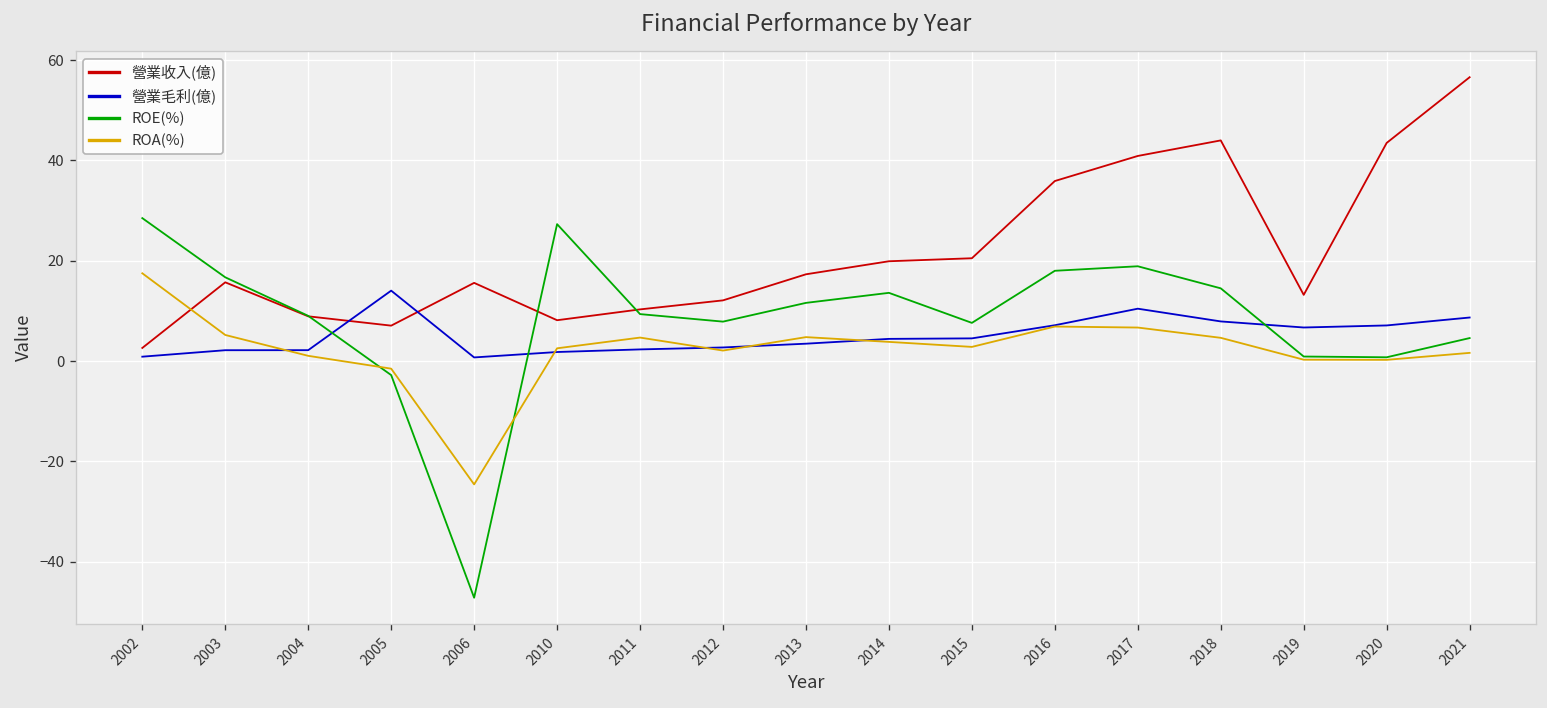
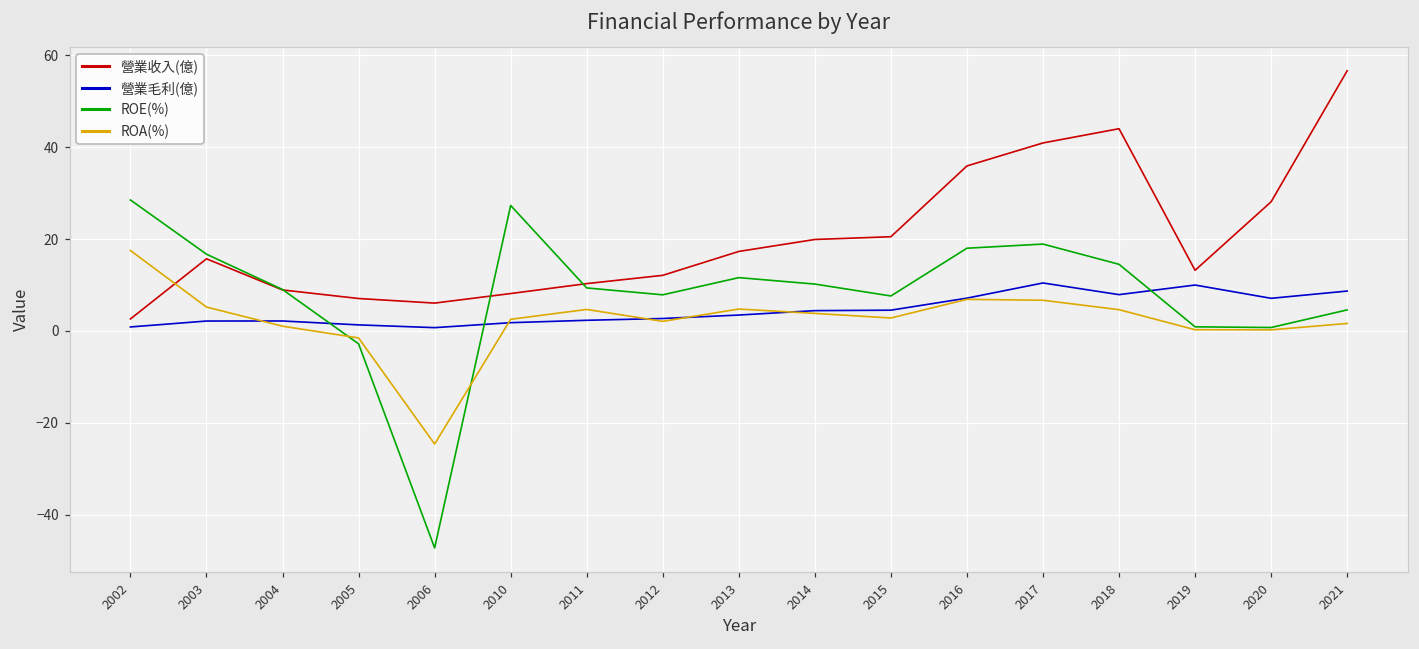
營業毛利(億), 2005: 14 -> 1
營業收入(億), 2006: 16 -> 6
ROE(%), 2014: 14 -> 10
營業毛利(億), 2019: 7 -> 10
營業收入(億), 2020: 44 -> 28
